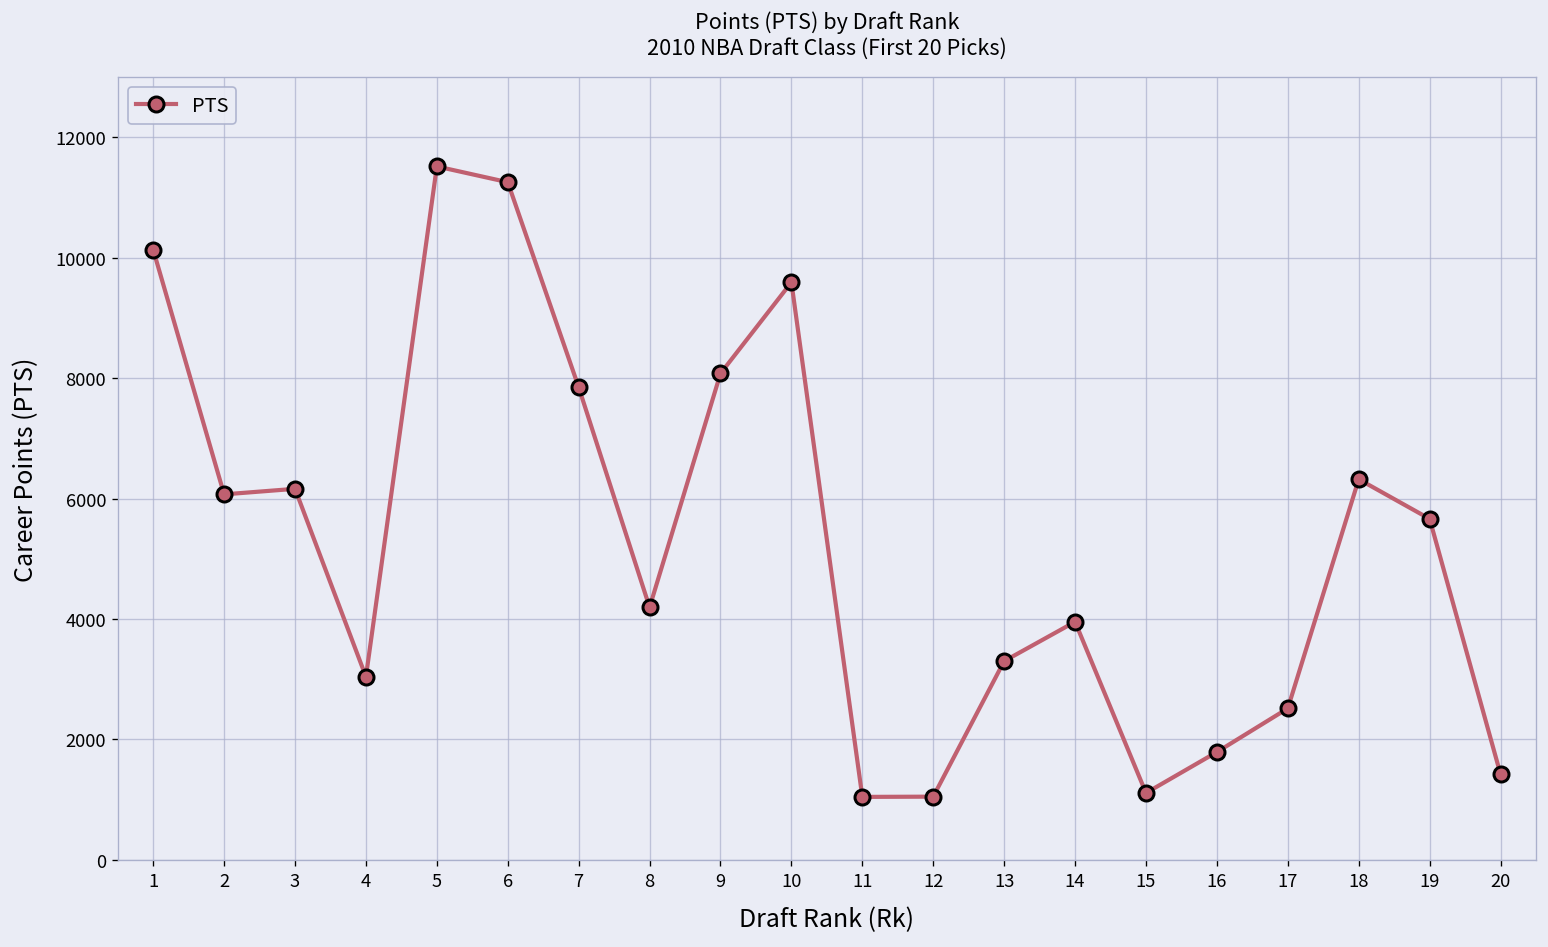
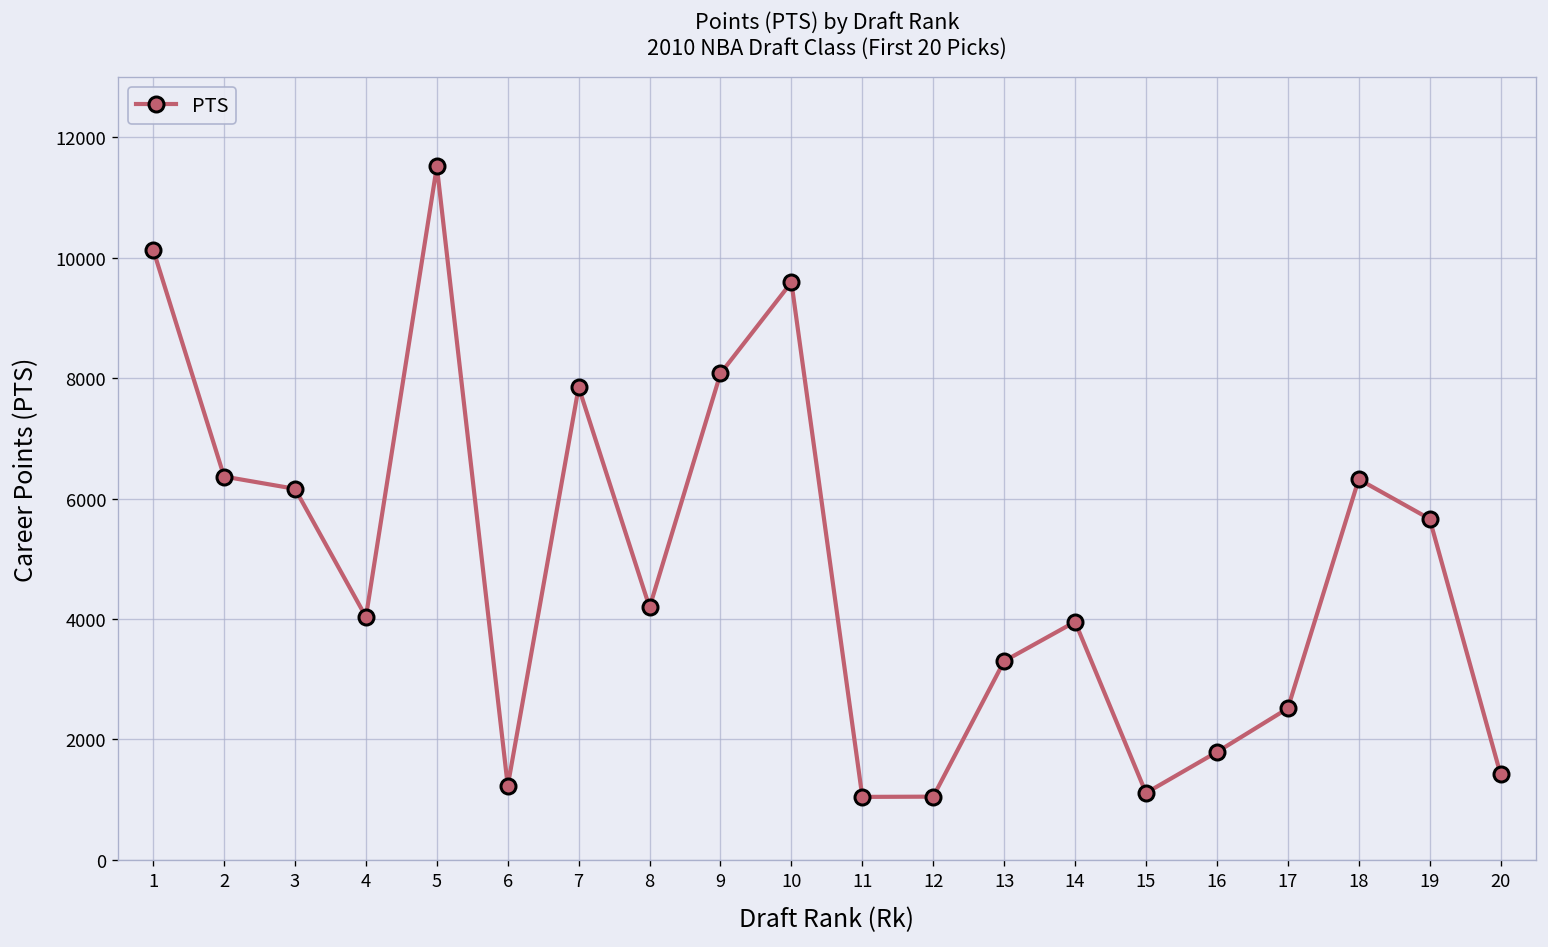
2: 6100 -> 6400
4: 3000 -> 4000
6: 11300 -> 1200
